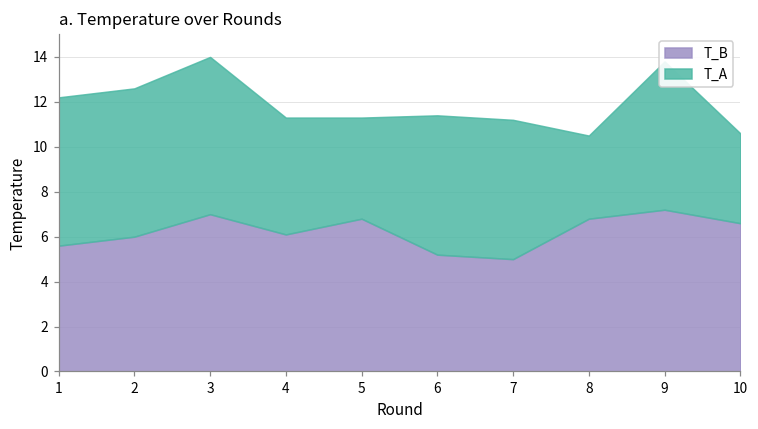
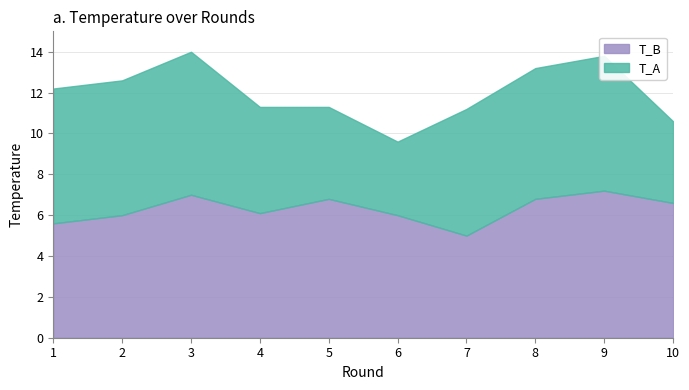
T_B, 6: 5.2 -> 6.0
T_A, 6: 6.2 -> 3.6
T_A, 8: 3.7 -> 6.4
